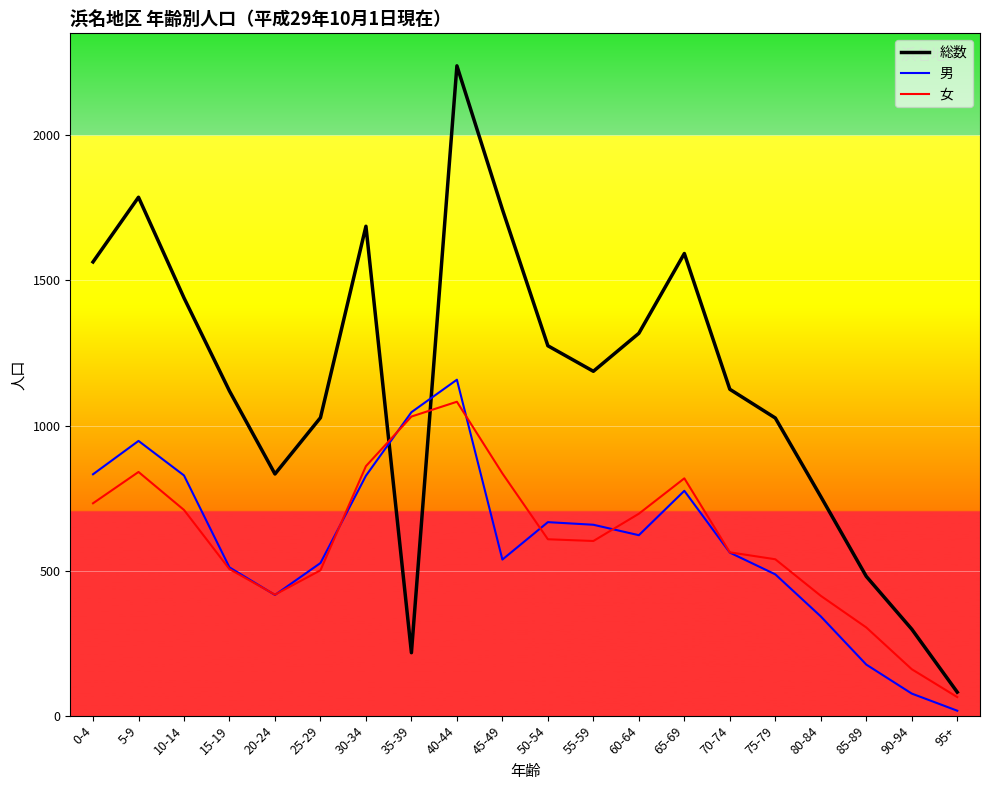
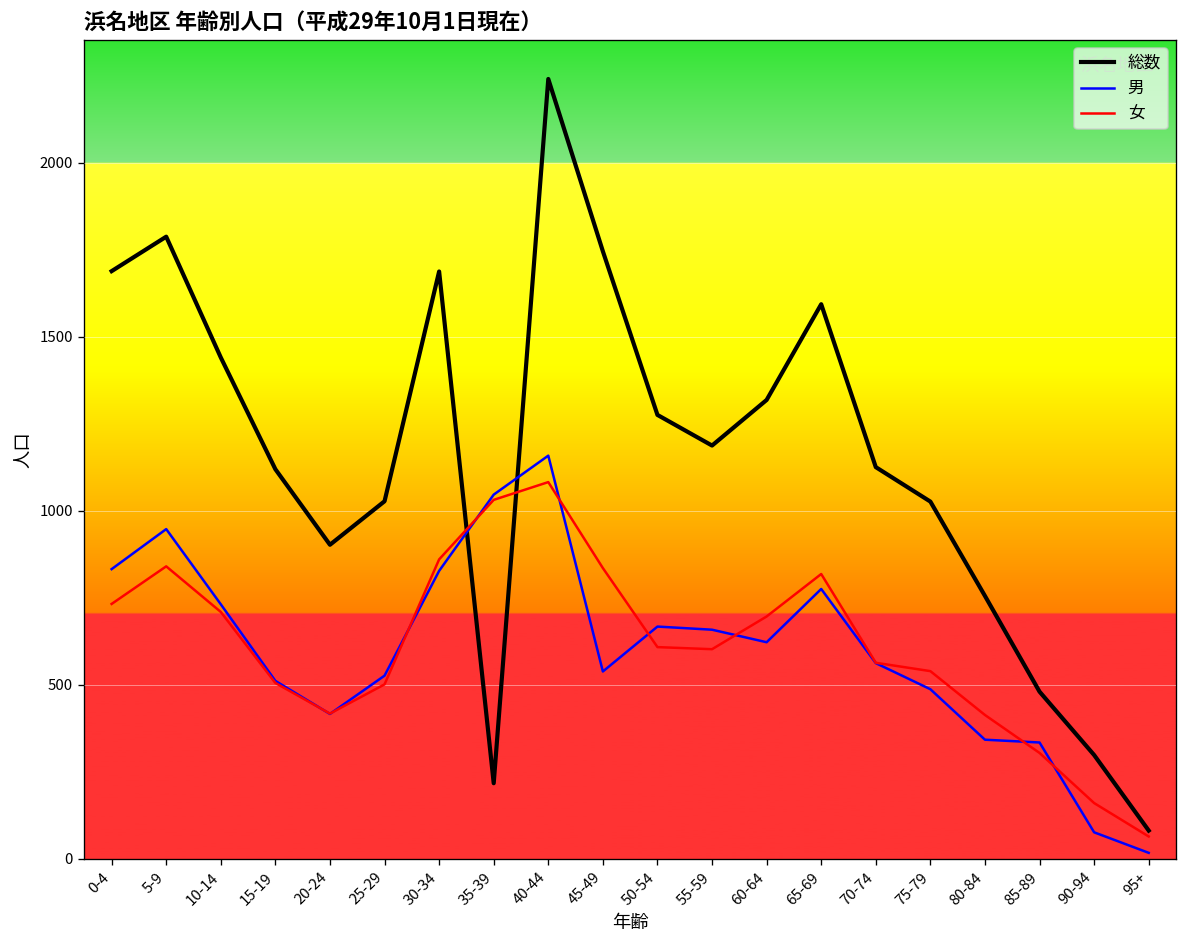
総数, 0-4: 1560 -> 1690
男, 10-14: 830 -> 730
総数, 20-24: 830 -> 900
男, 85-89: 180 -> 330
